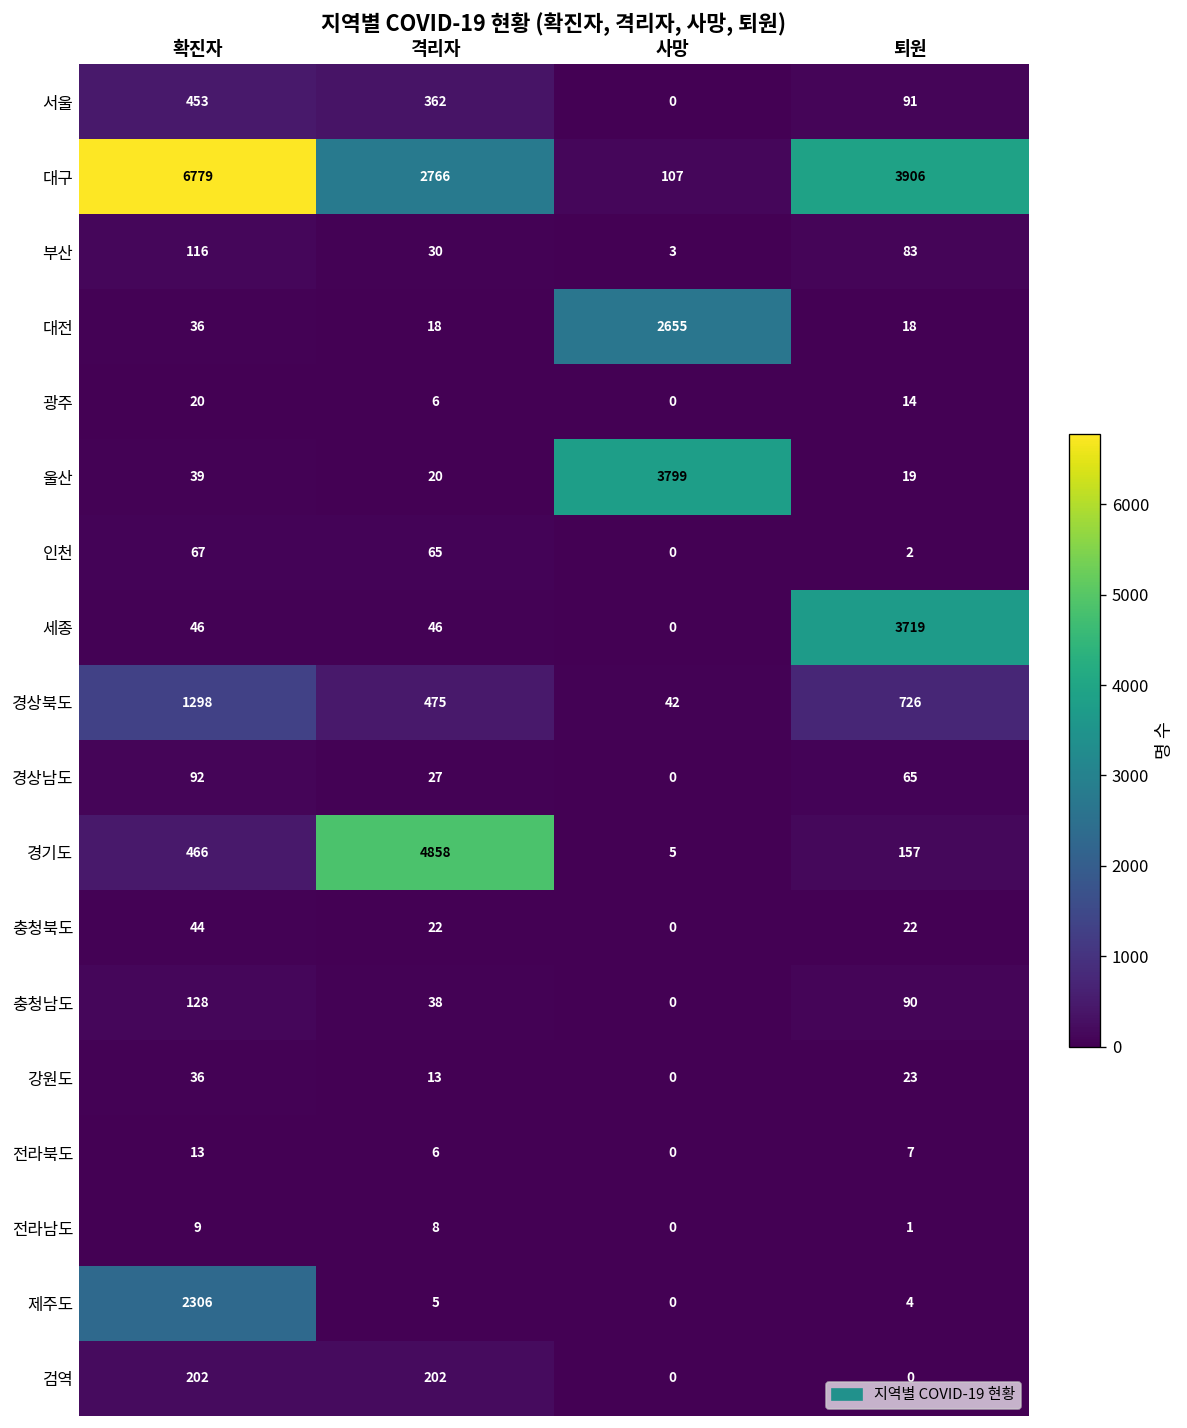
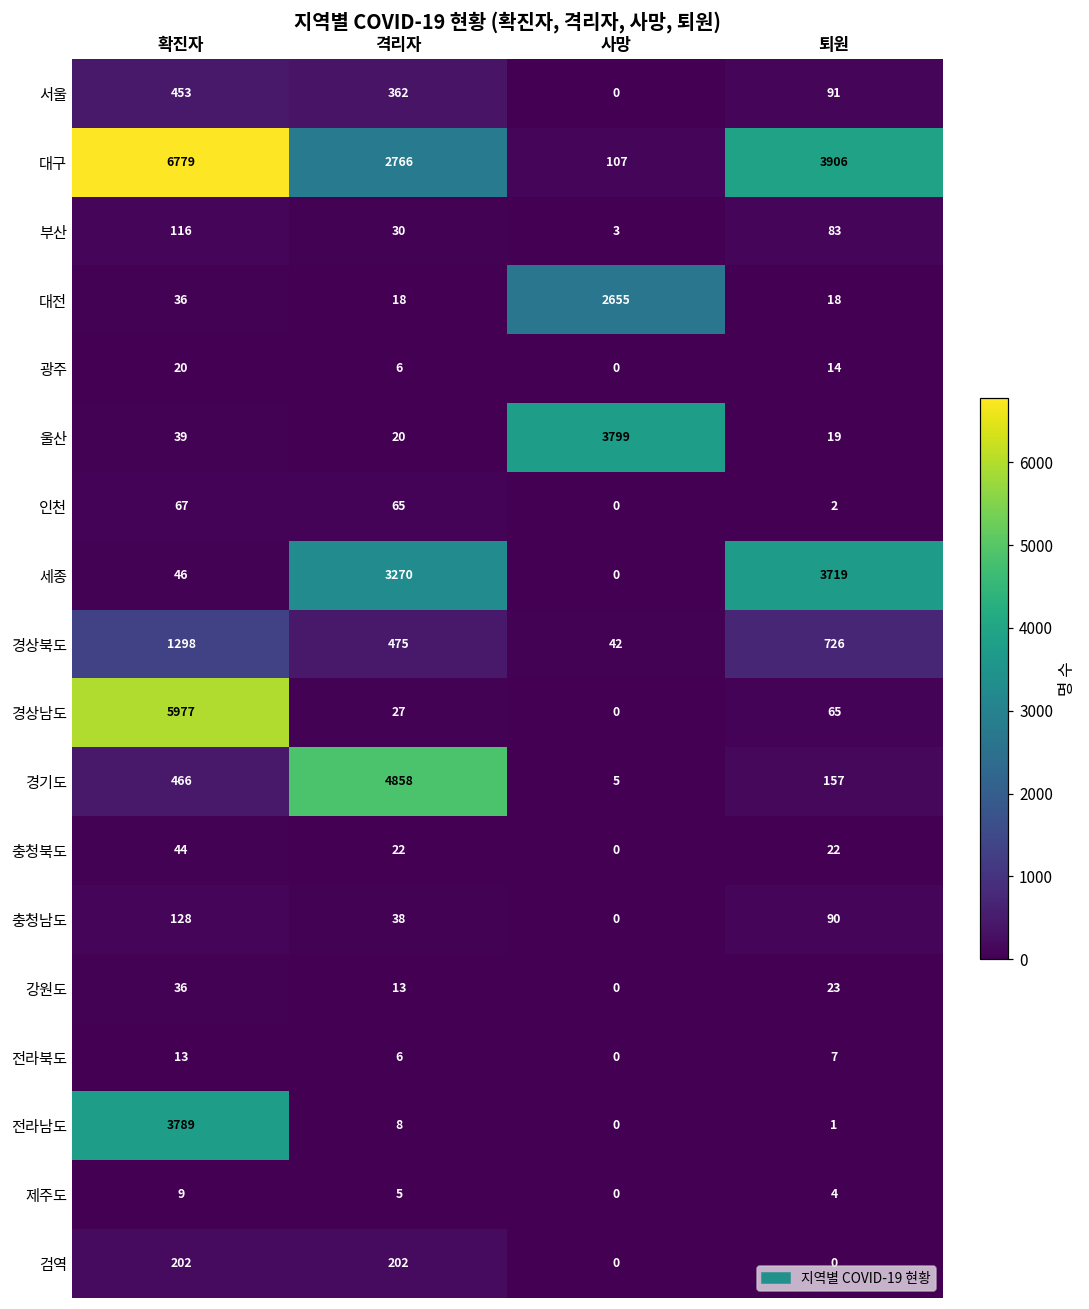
세종, 격리자: 46 -> 3270
경상남도, 확진자: 92 -> 5977
전라남도, 확진자: 9 -> 3789
제주도, 확진자: 2306 -> 9
